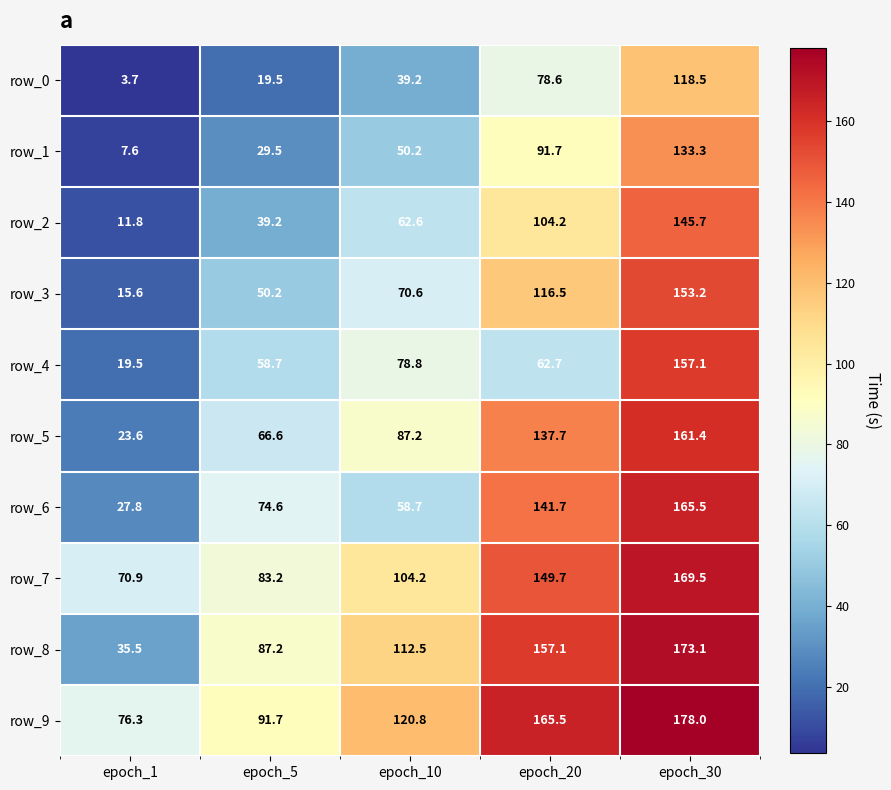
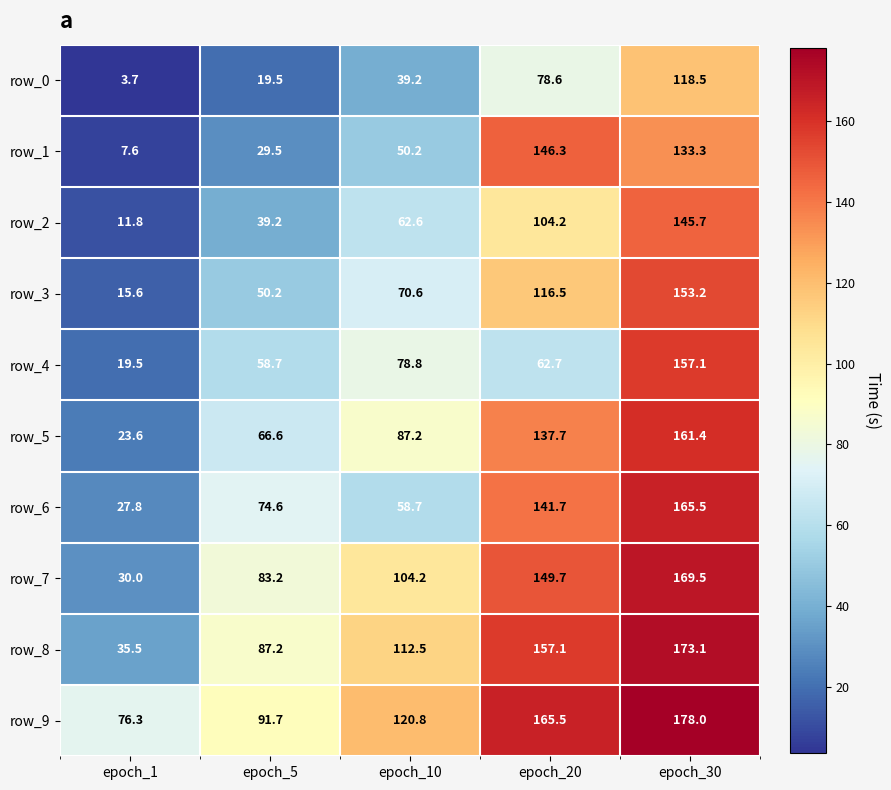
row_1, epoch_20: 91.7 -> 146.3
row_7, epoch_1: 70.9 -> 30.0
